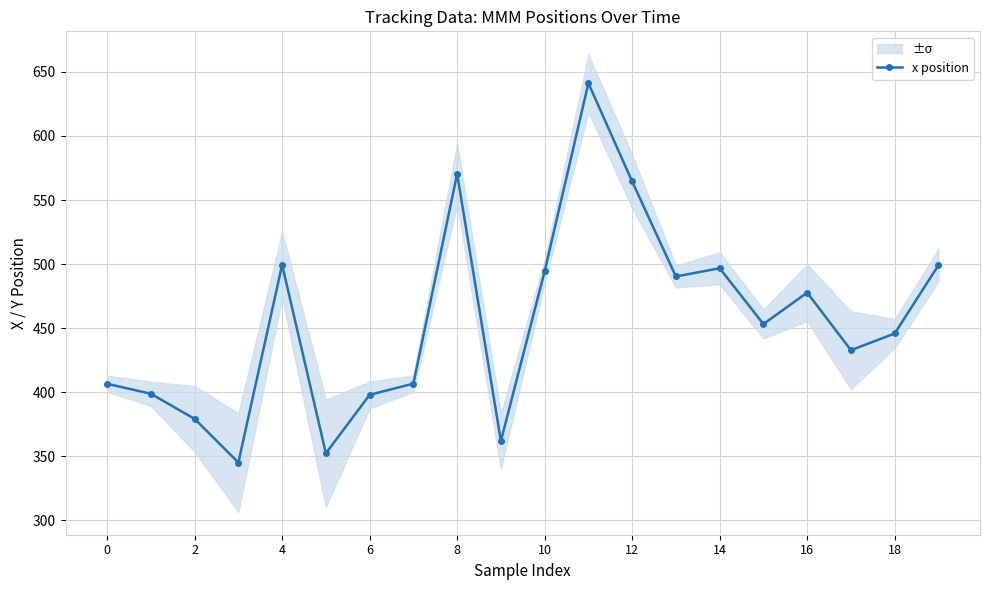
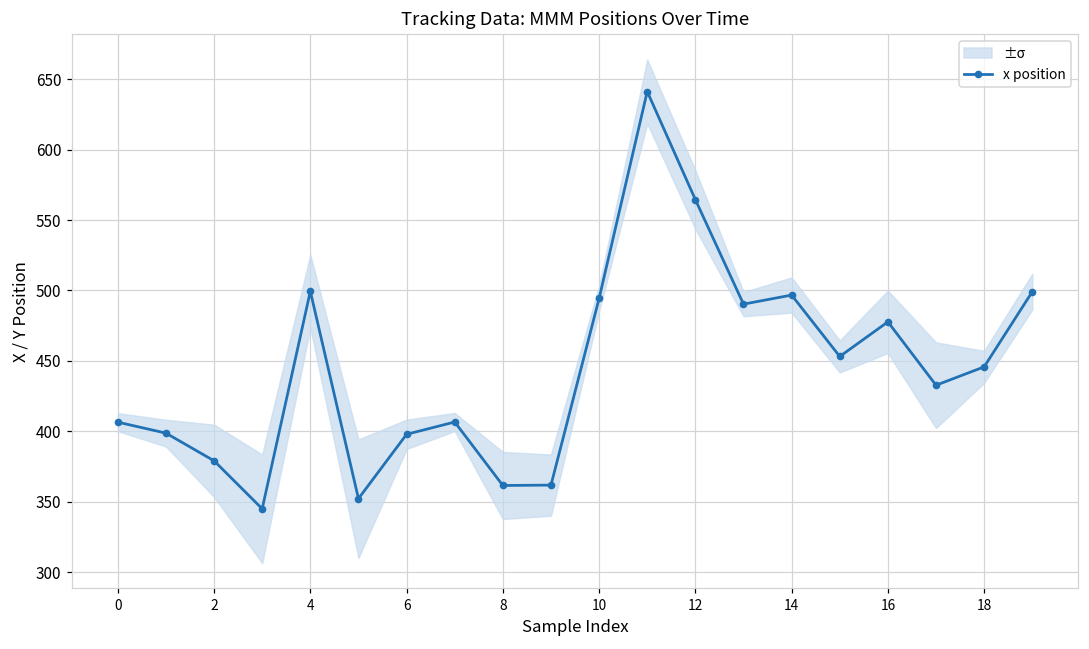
x position, 8: 570 -> 362
